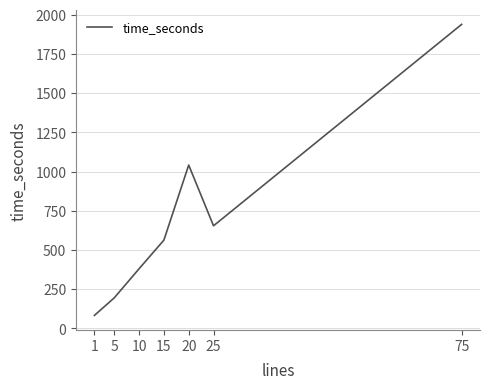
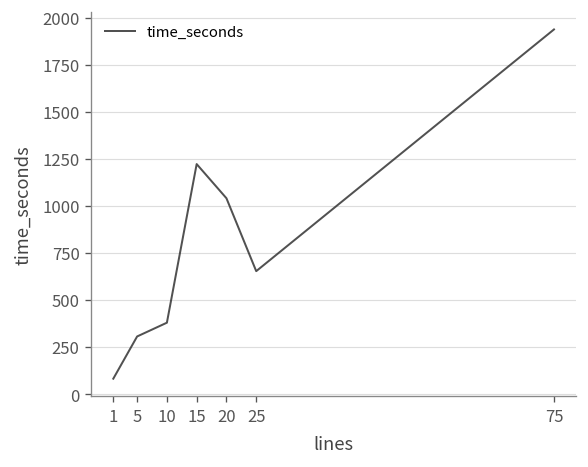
5: 190 -> 310
15: 560 -> 1220
